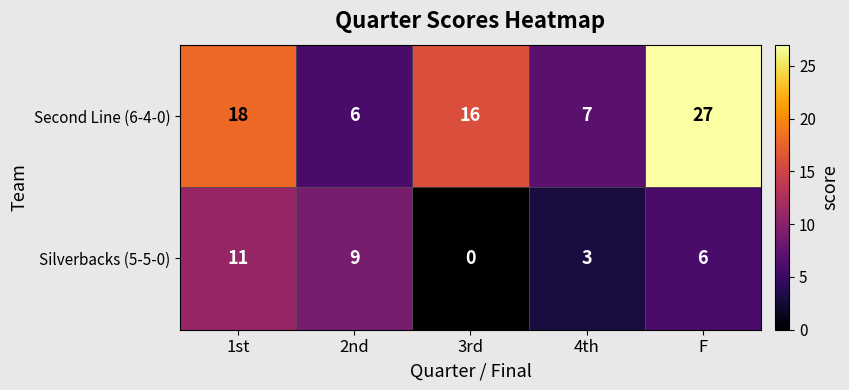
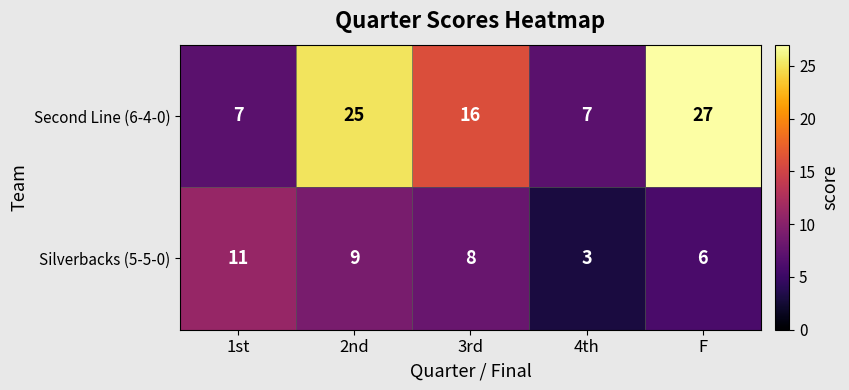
Second Line (6-4-0), 1st: 18 -> 7
Second Line (6-4-0), 2nd: 6 -> 25
Silverbacks (5-5-0), 3rd: 0 -> 8
